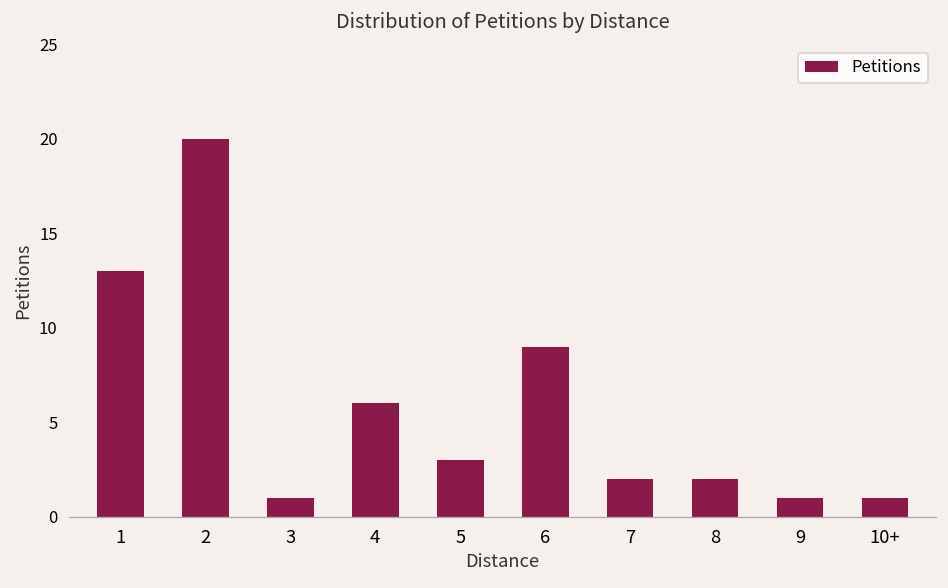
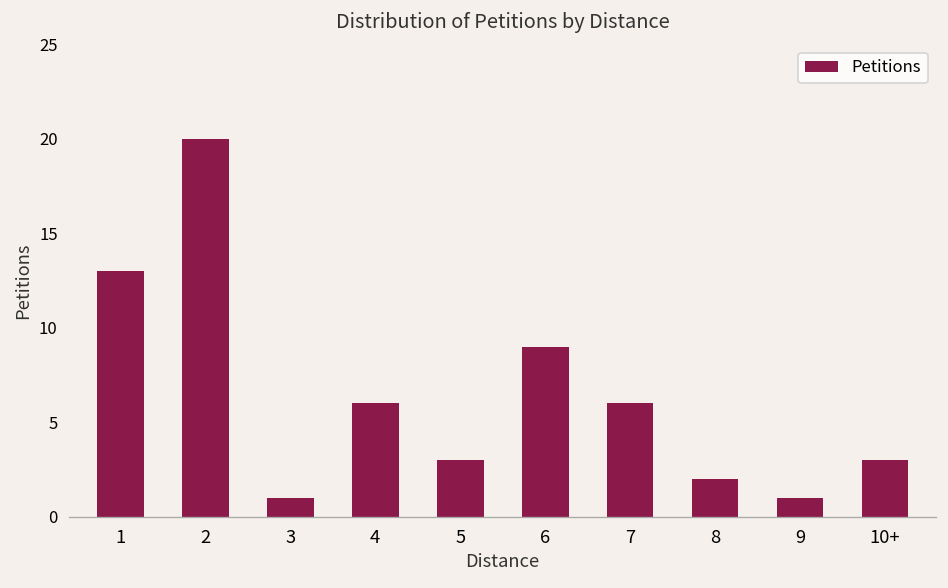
7: 2 -> 6
10+: 1 -> 3
